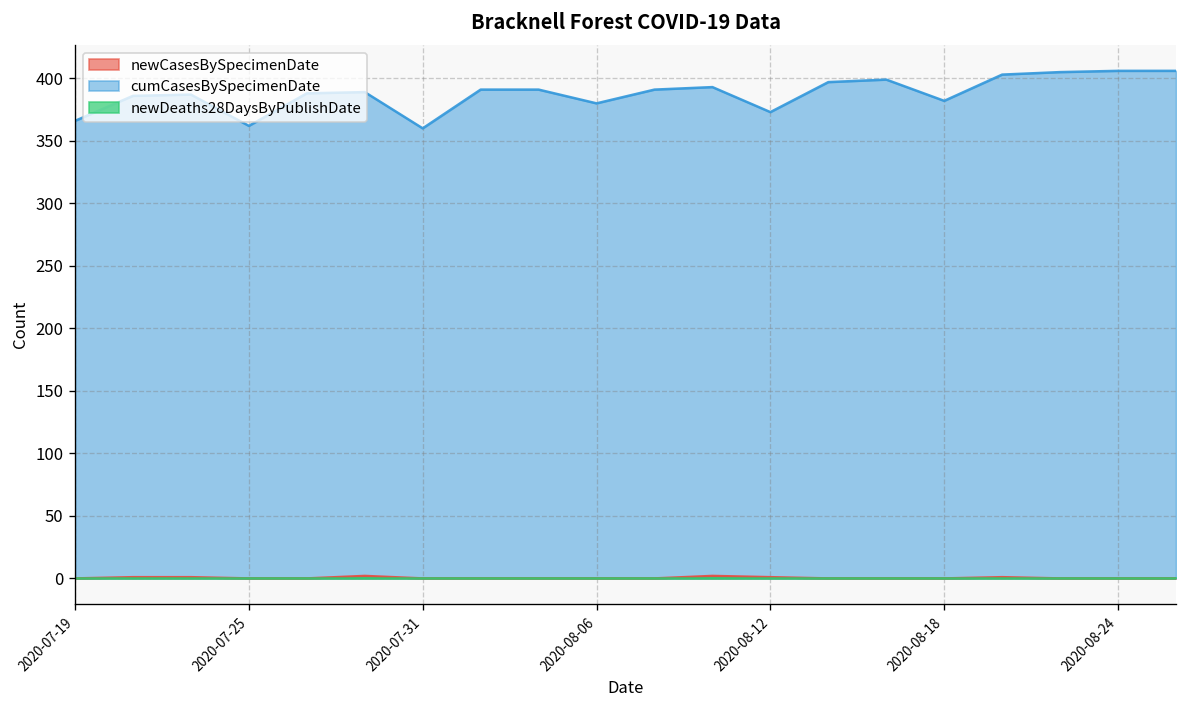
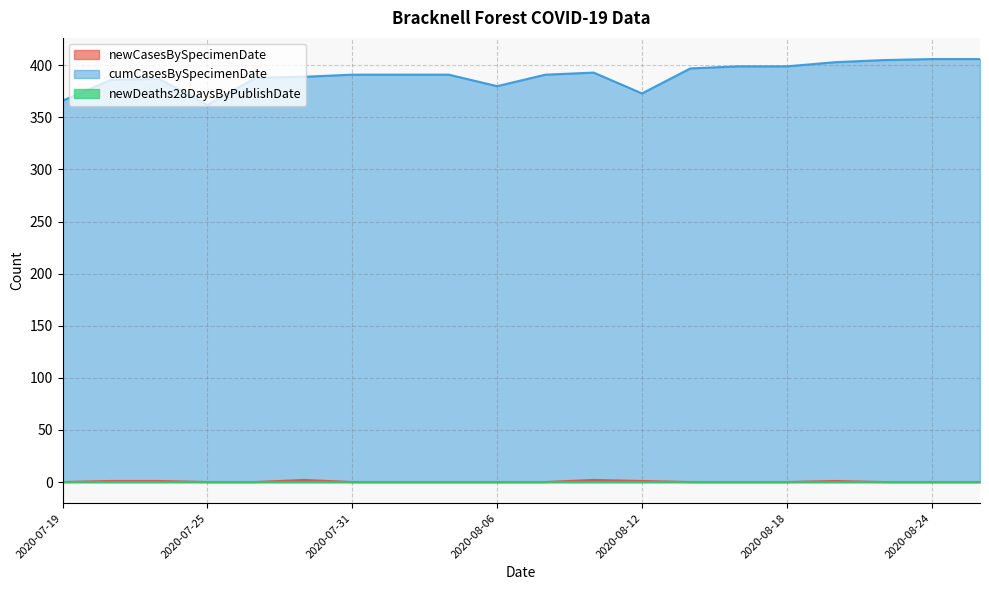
cumCasesBySpecimenDate, 2020-07-31: 360 -> 391
cumCasesBySpecimenDate, 2020-08-18: 382 -> 399
